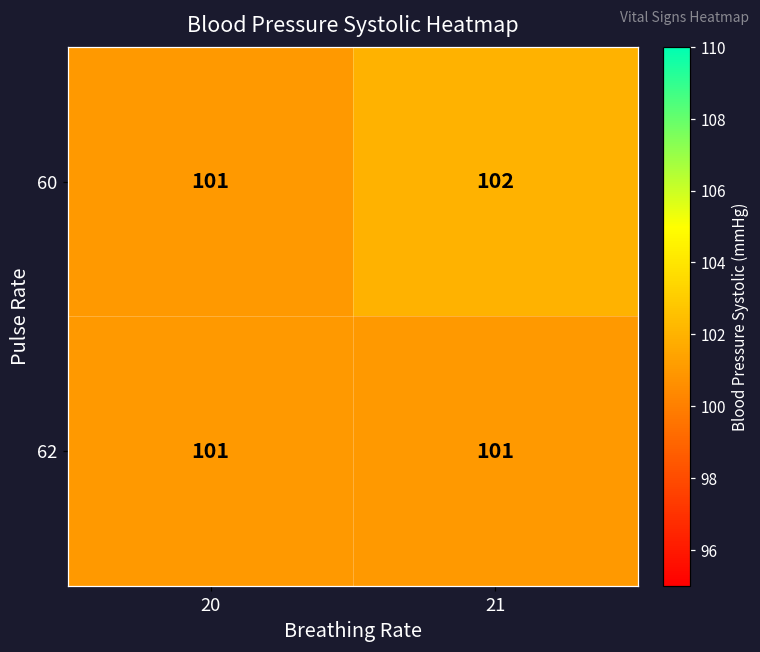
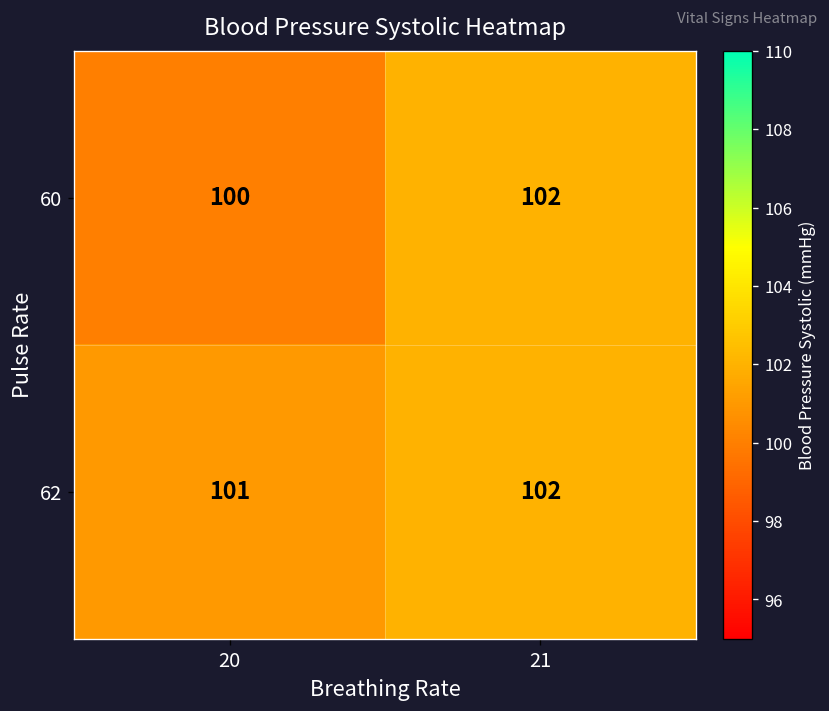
60, 20: 101 -> 100
62, 21: 101 -> 102
